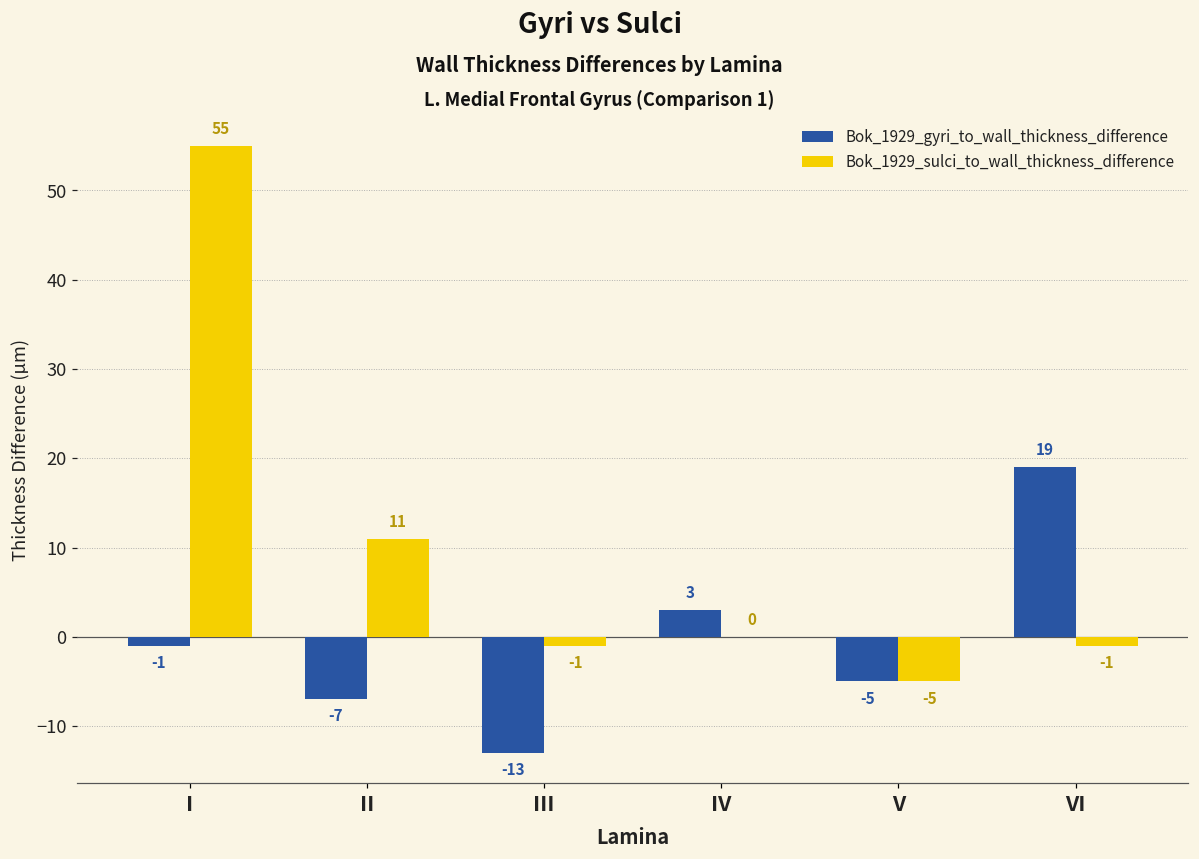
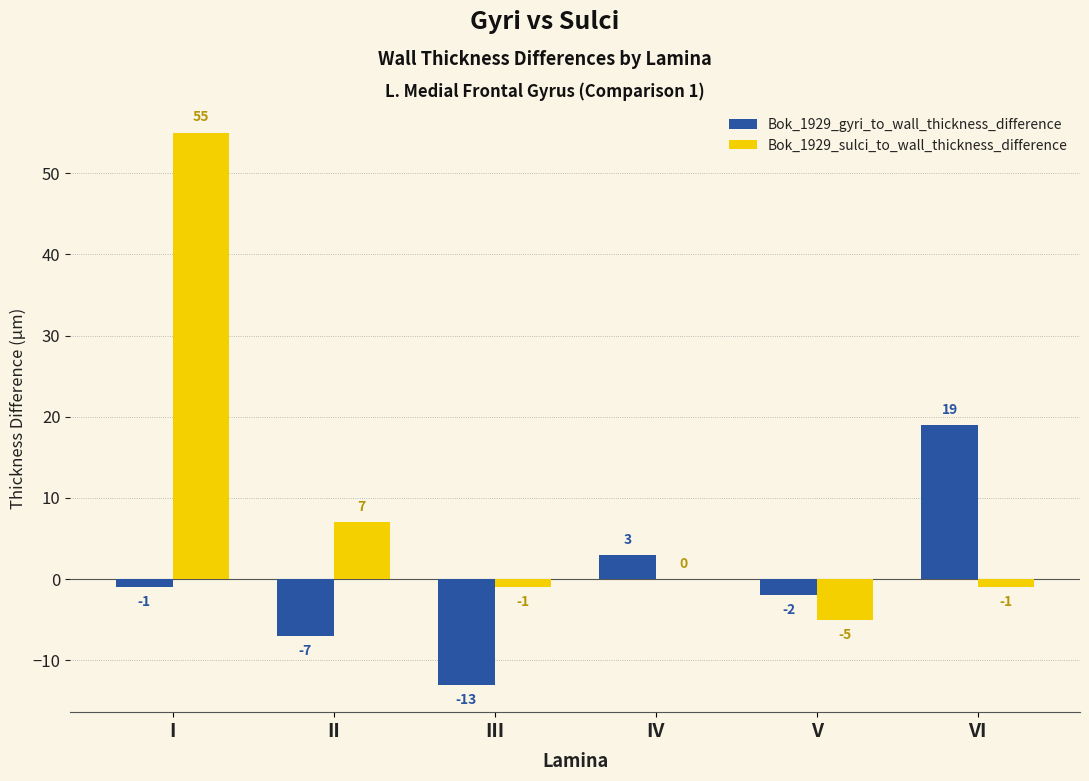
Bok_1929_sulci_to_wall_thickness_difference, II: 11 -> 7
Bok_1929_gyri_to_wall_thickness_difference, V: -5 -> -2
